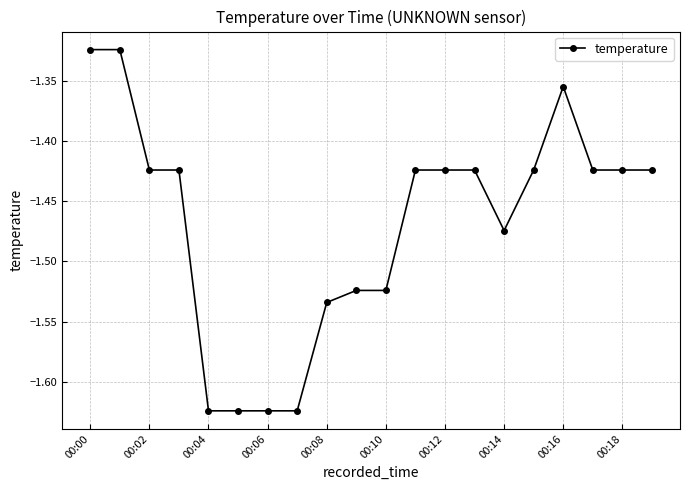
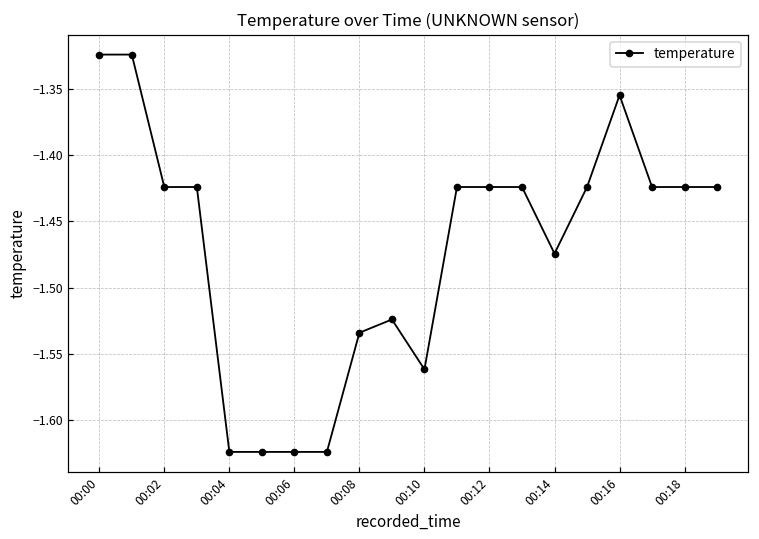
00:10: -1.524 -> -1.562
